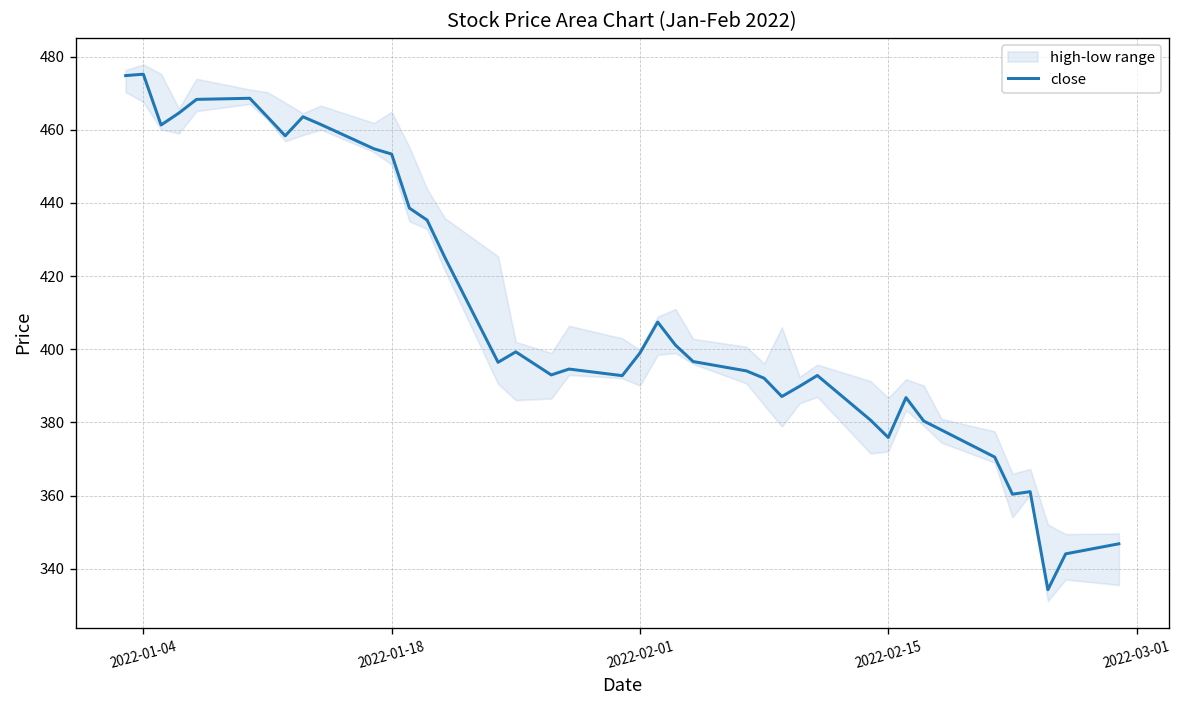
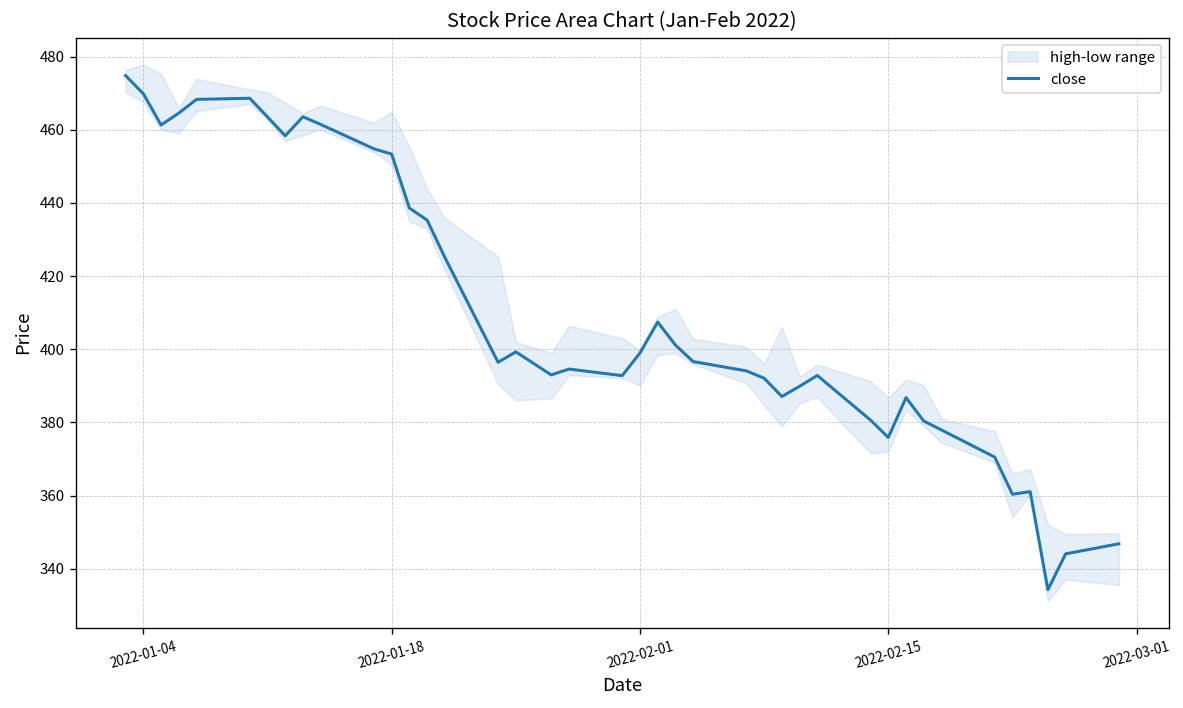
close, 2022-01-04: 475 -> 470
